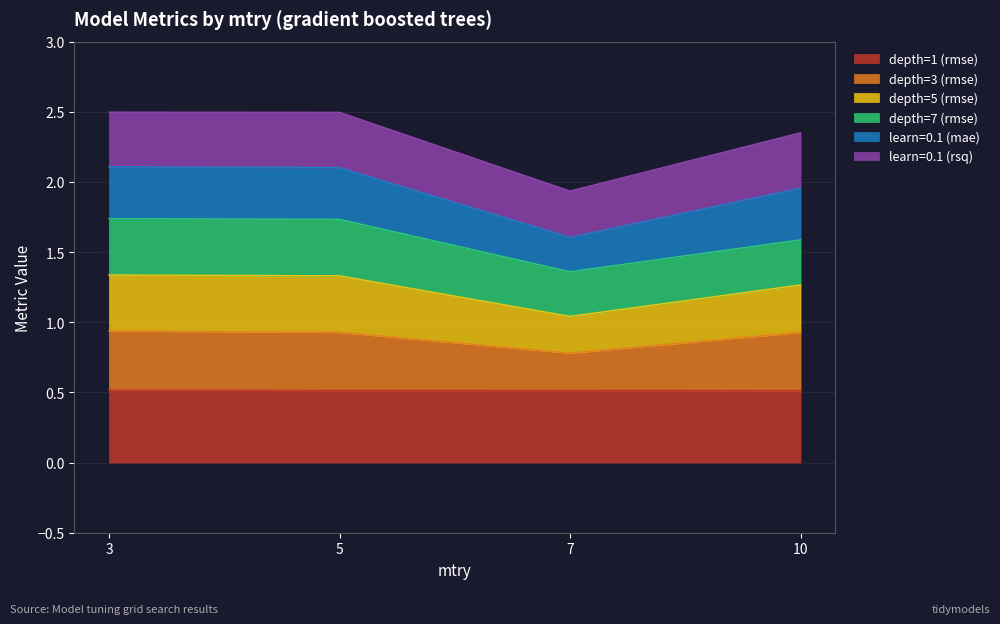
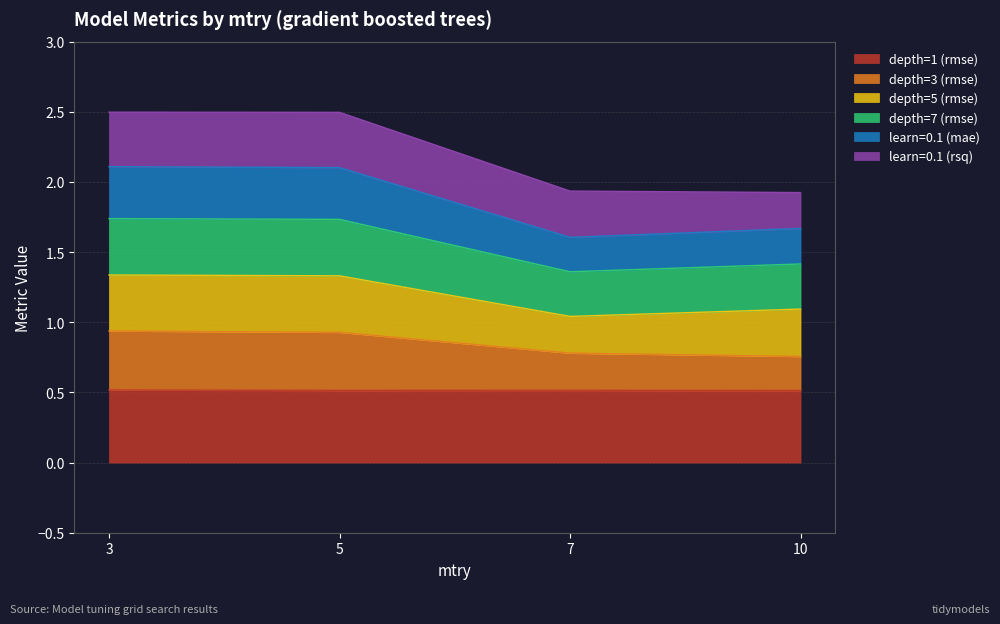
depth=3 (rmse), 10: 0.41 -> 0.24
learn=0.1 (mae), 10: 0.37 -> 0.25
learn=0.1 (rsq), 10: 0.39 -> 0.26
